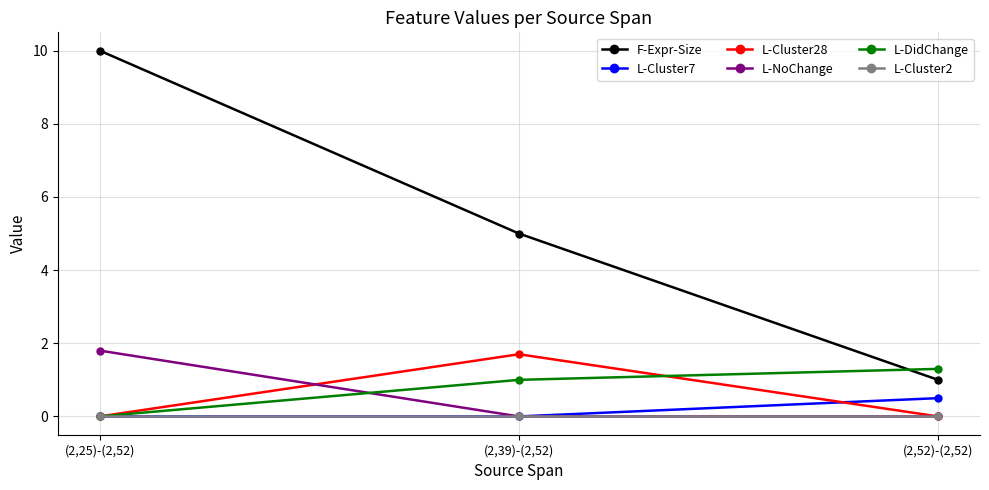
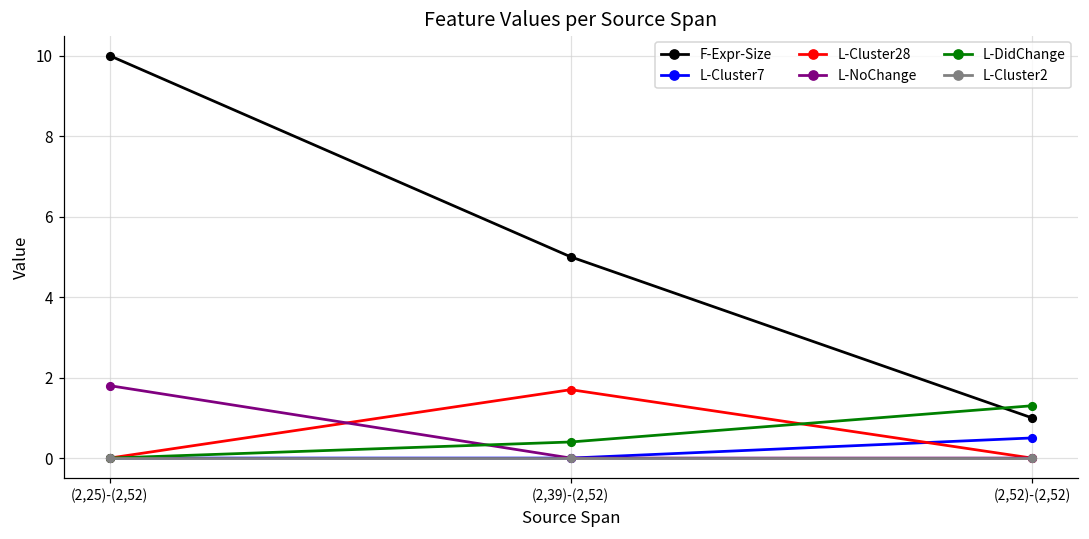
L-DidChange, (2,39)-(2,52): 1.0 -> 0.4
